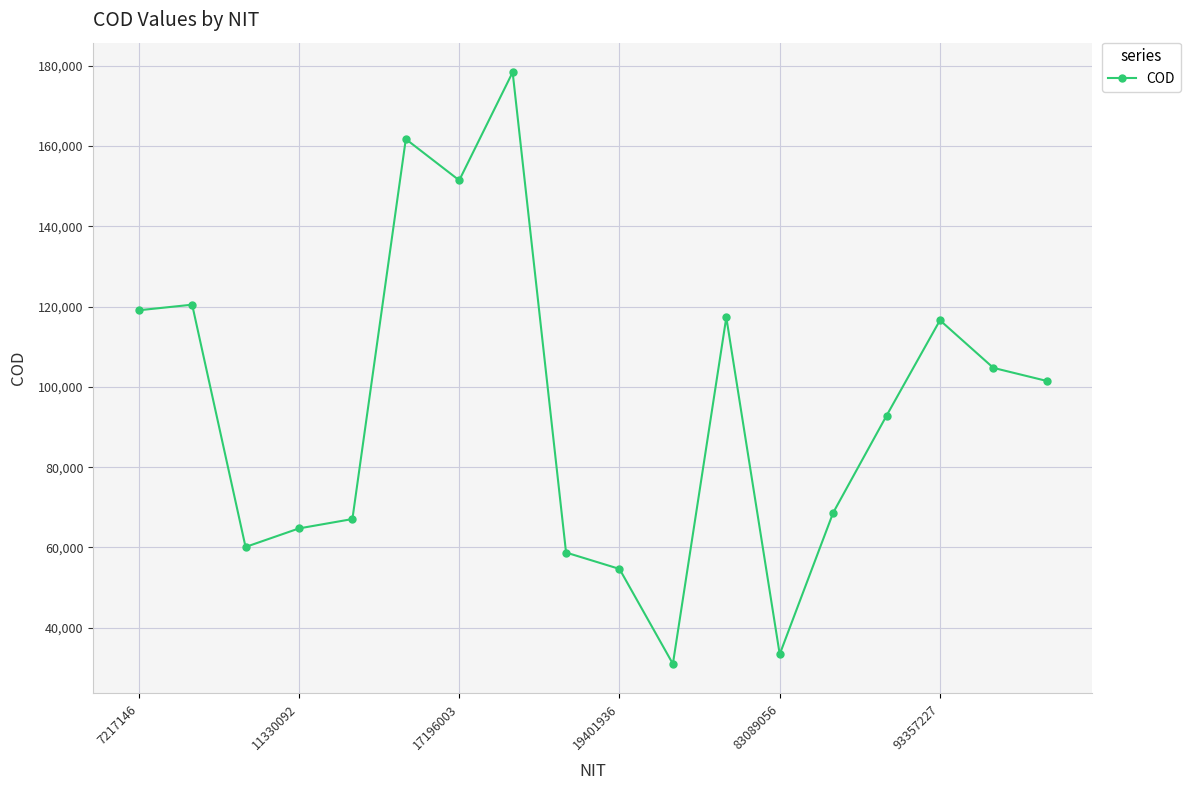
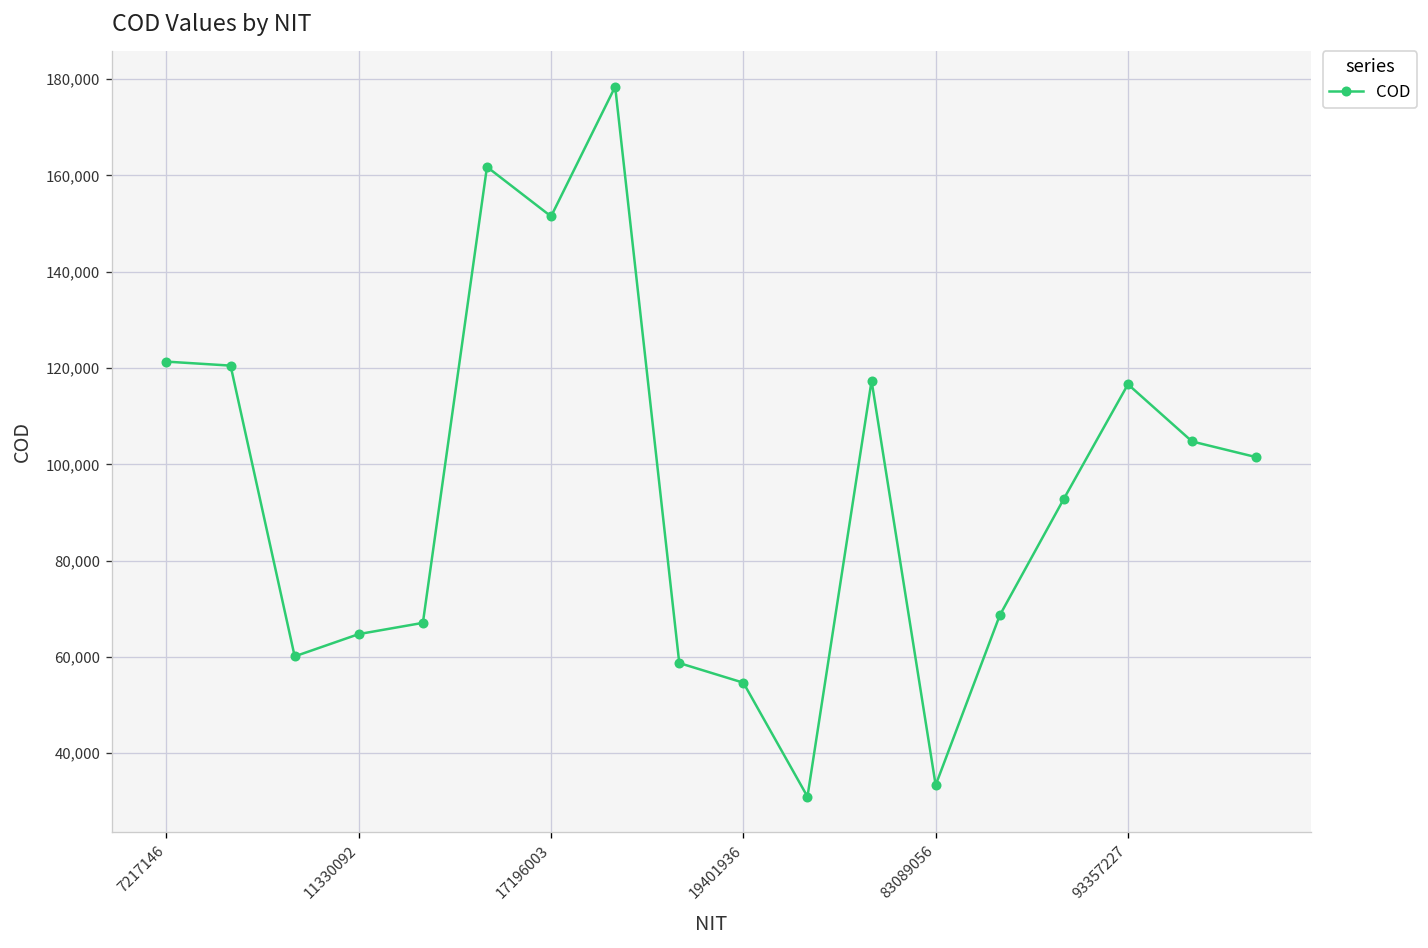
7217146: 119,000 -> 121,000
